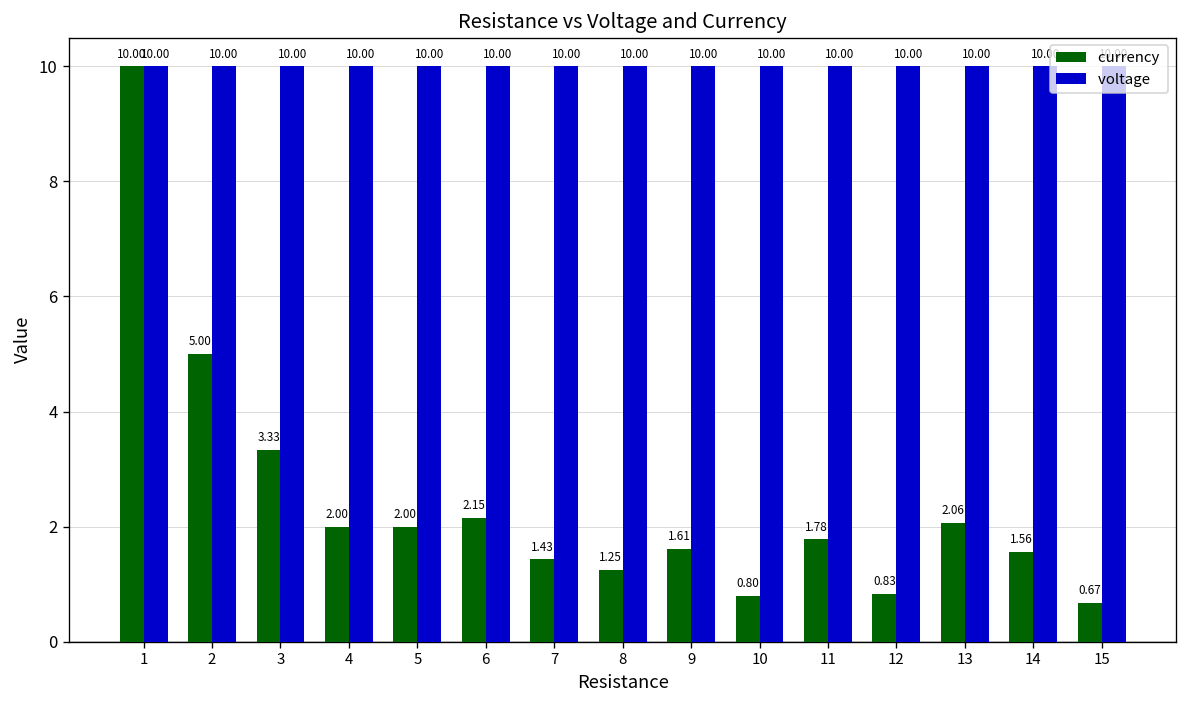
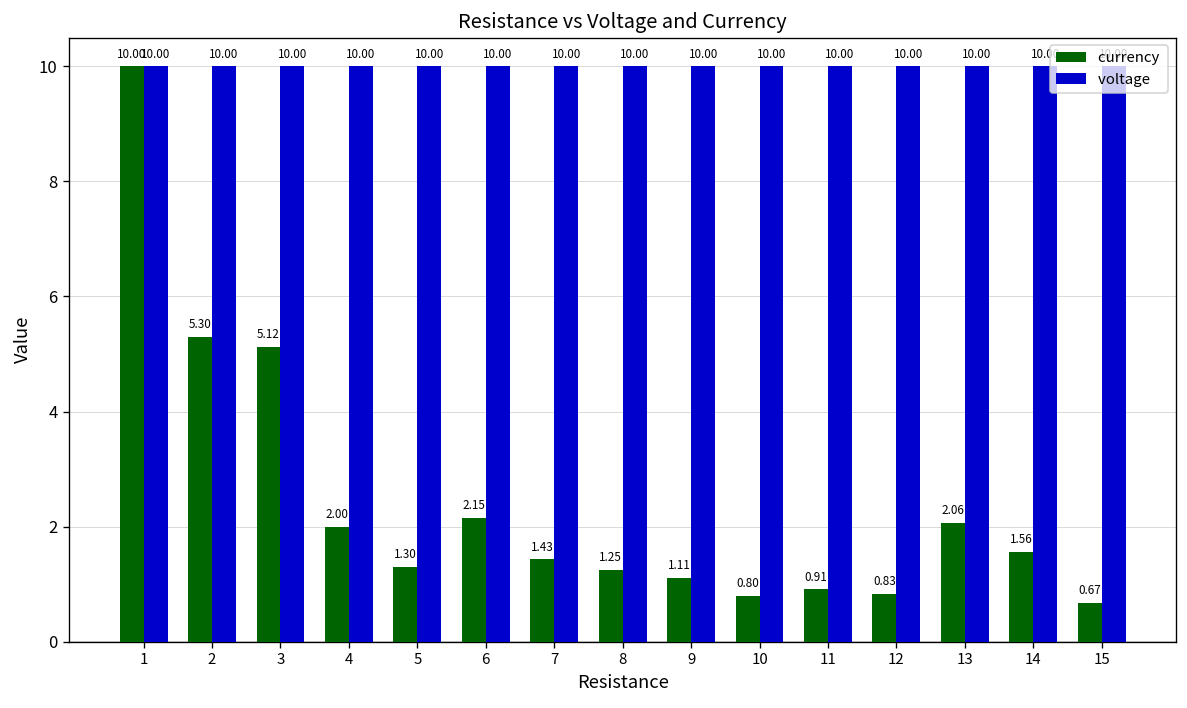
currency, 2: 5.00 -> 5.30
currency, 3: 3.33 -> 5.12
currency, 5: 2.00 -> 1.30
currency, 9: 1.61 -> 1.11
currency, 11: 1.78 -> 0.91
